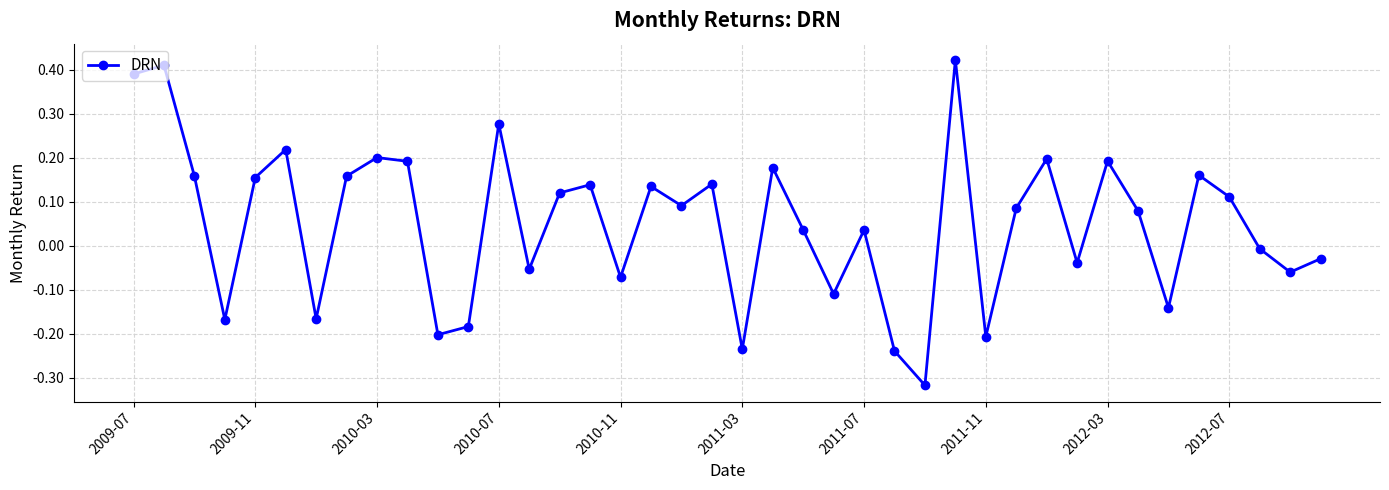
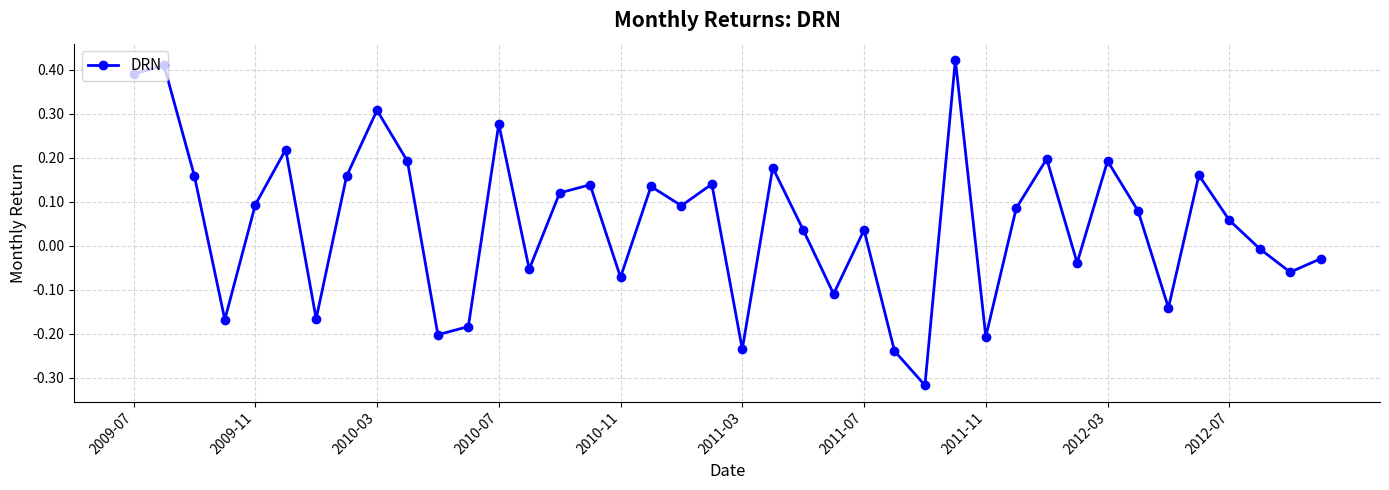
2009-11: 0.16 -> 0.09
2010-03: 0.20 -> 0.31
2012-07: 0.11 -> 0.06
